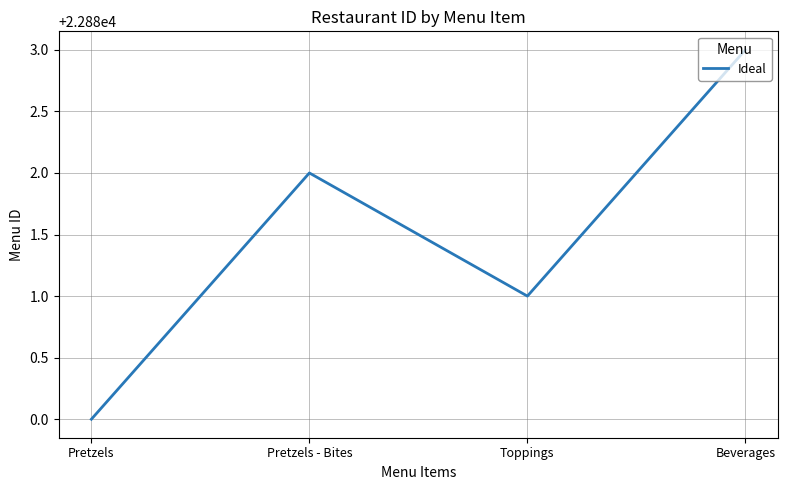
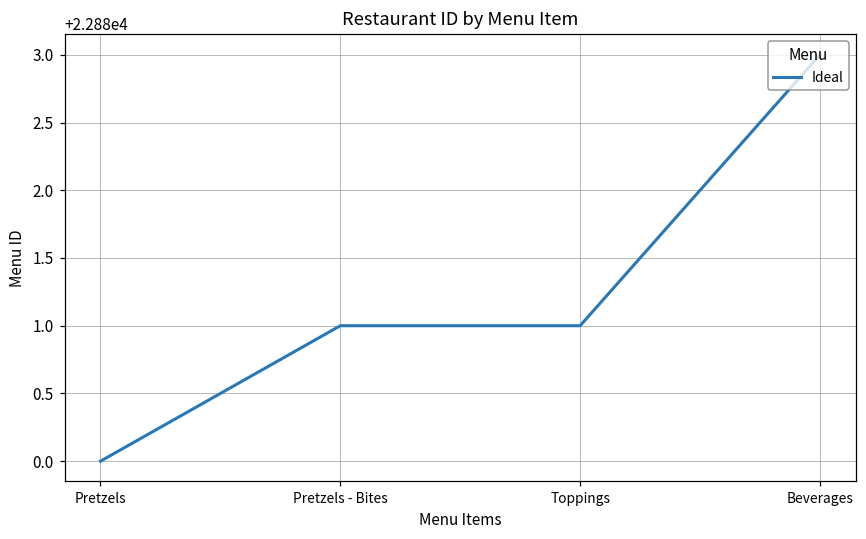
Pretzels - Bites: 22882 -> 22881
